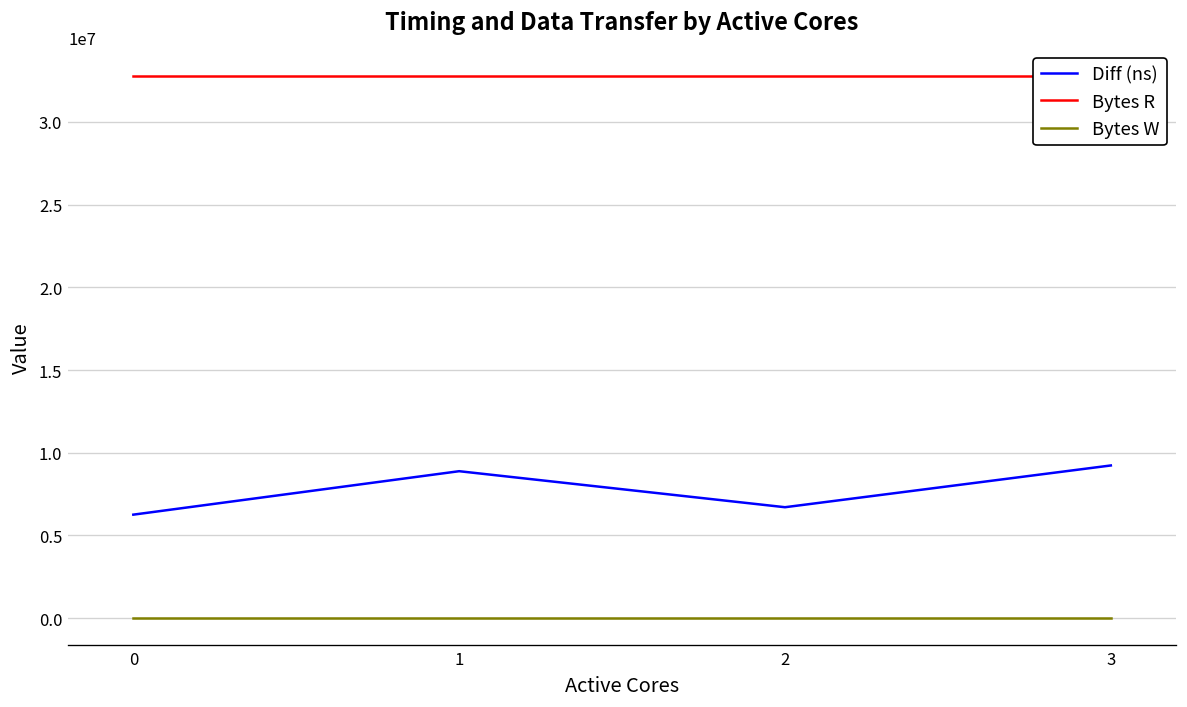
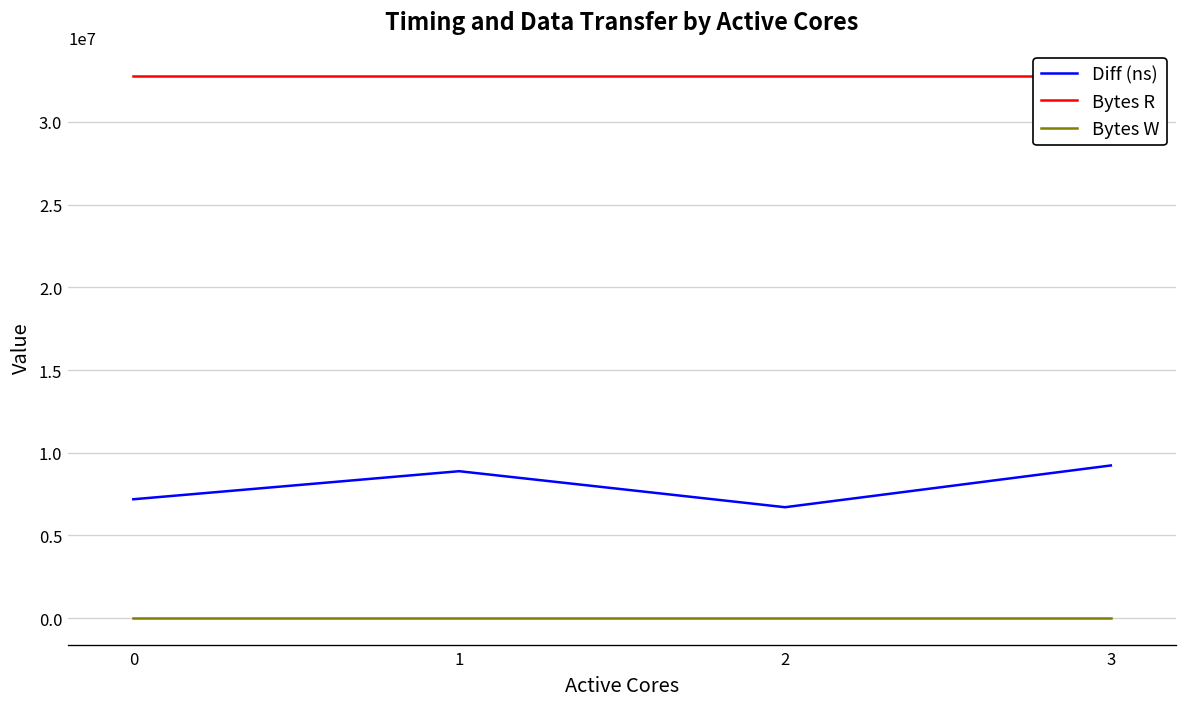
Diff (ns), 0: 6300000 -> 7200000
